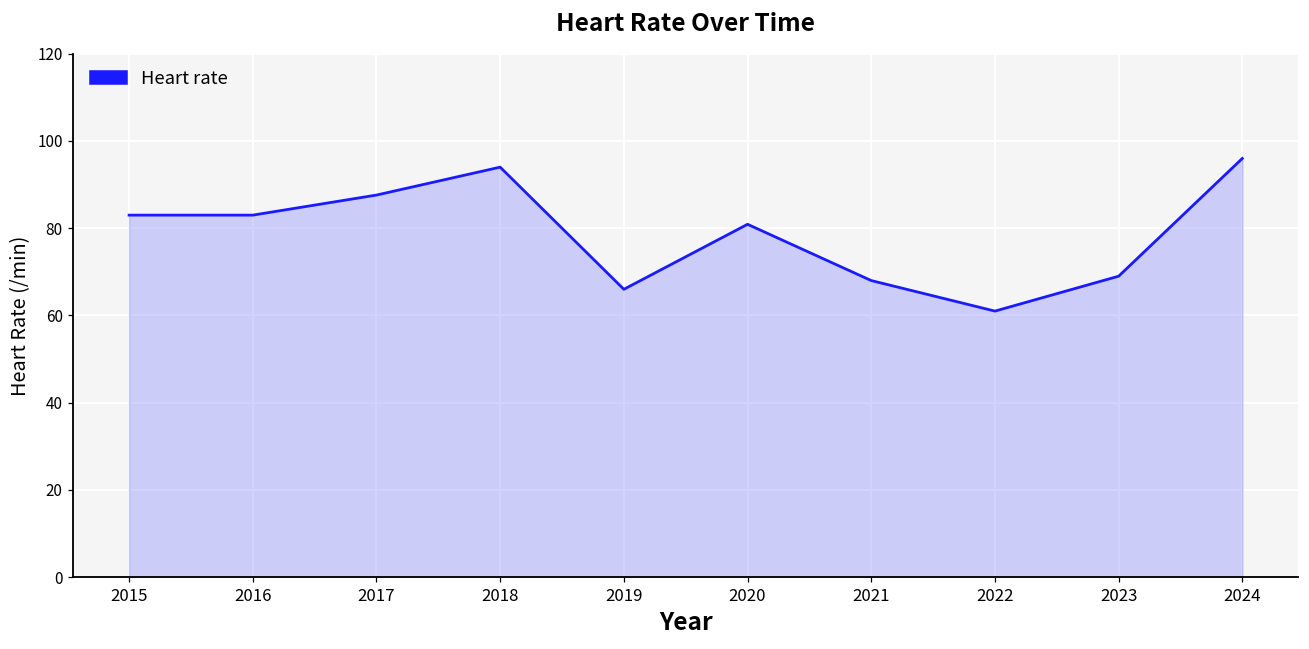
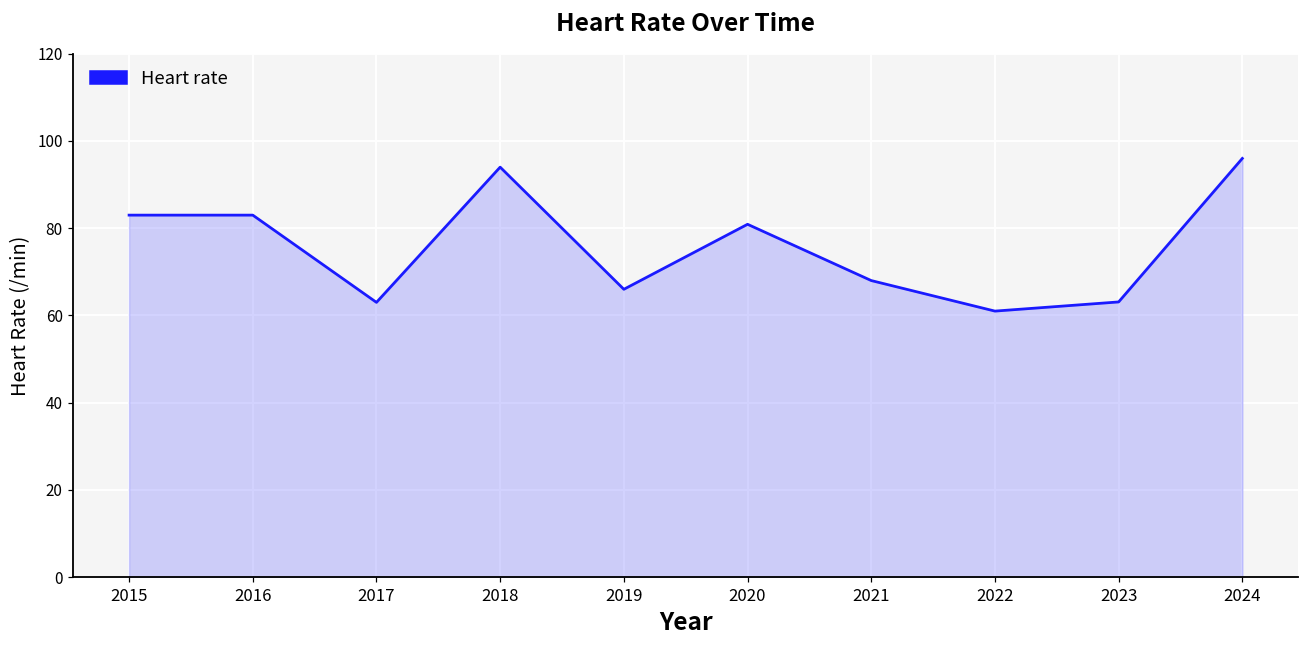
2017: 88 -> 63
2023: 69 -> 63
